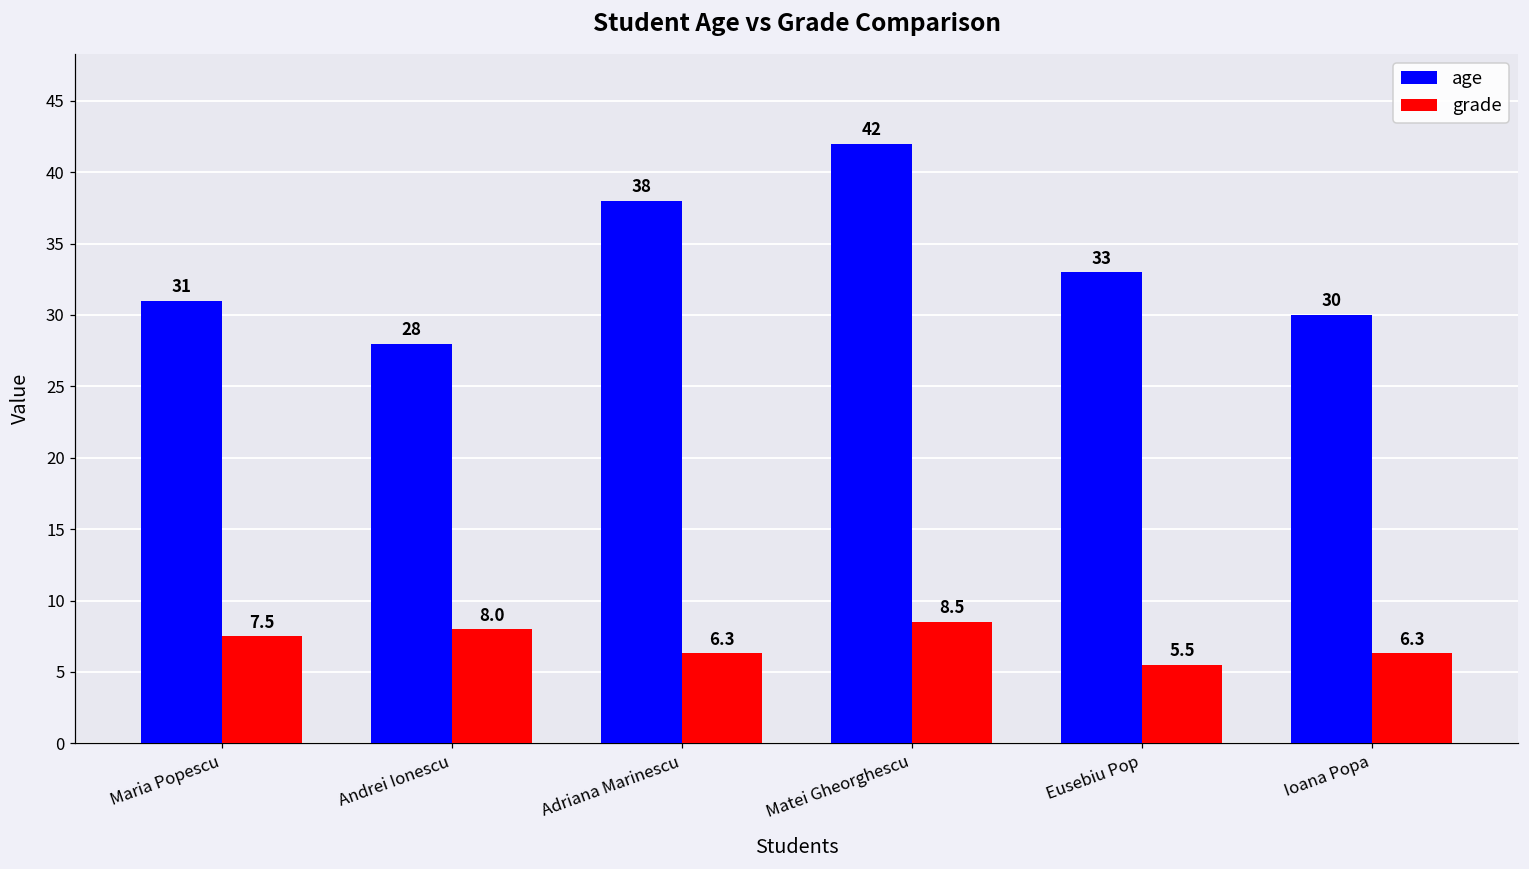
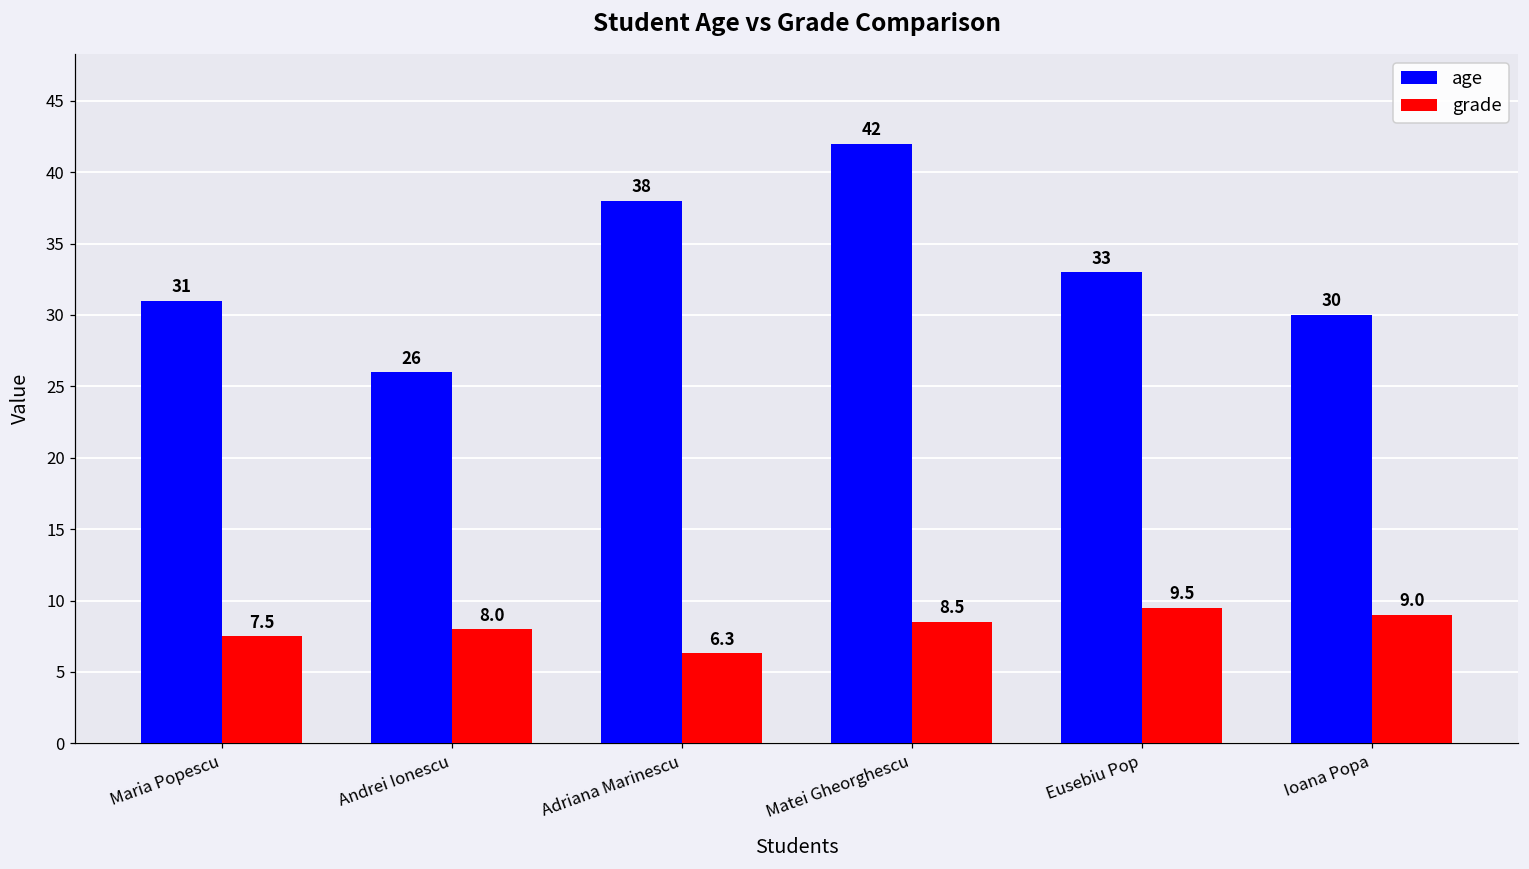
age, Andrei Ionescu: 28 -> 26
grade, Eusebiu Pop: 5.5 -> 9.5
grade, Ioana Popa: 6.3 -> 9.0
